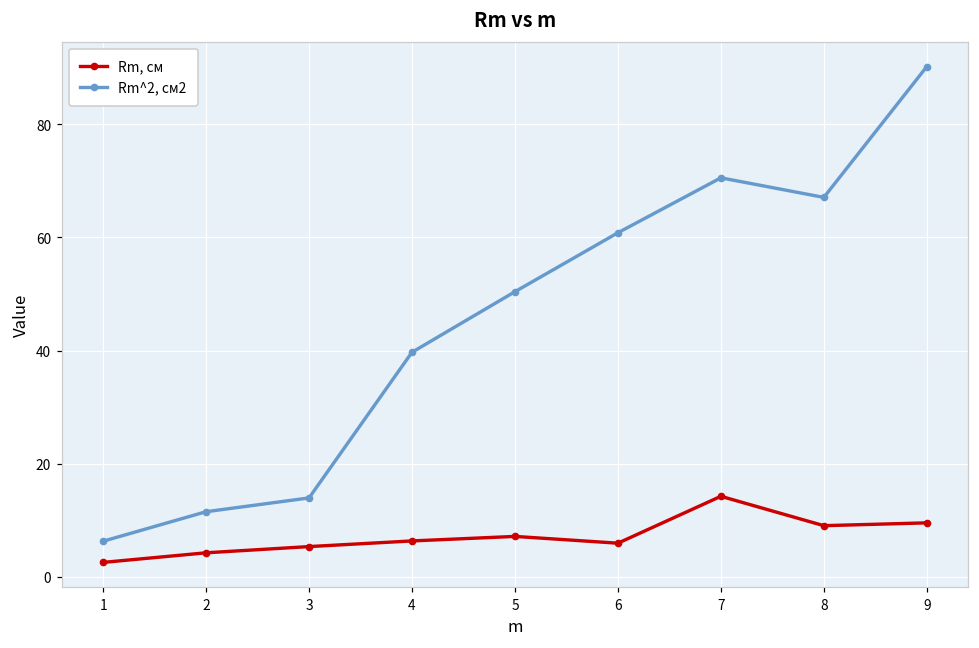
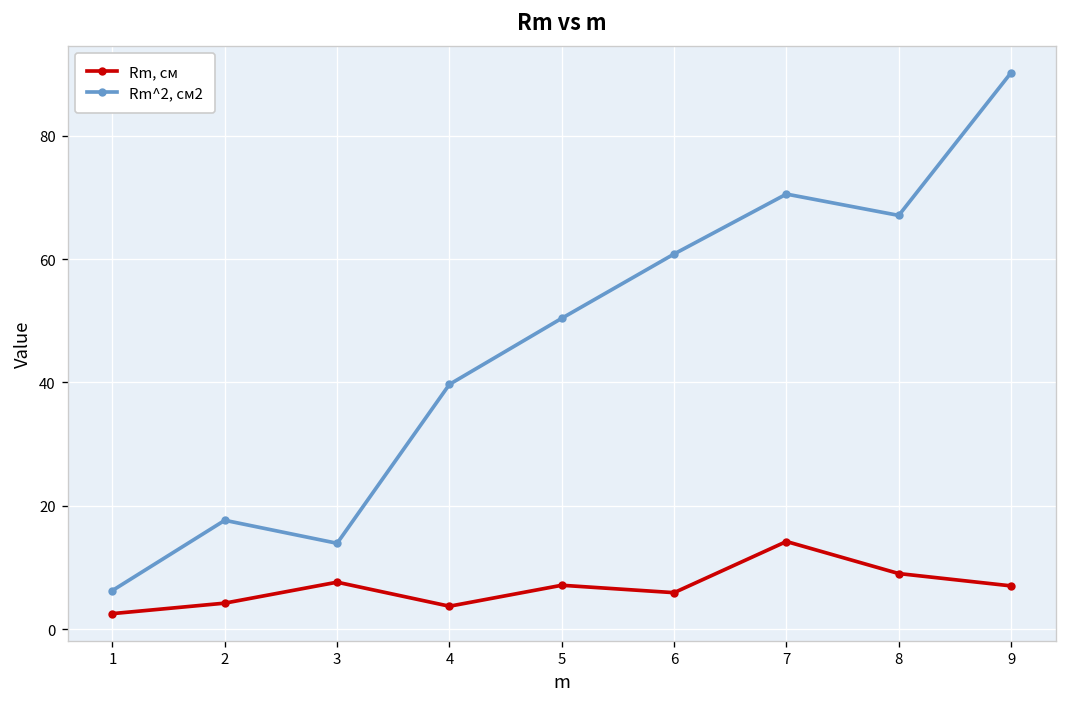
Rm^2, см2, 2: 11 -> 18
Rm, см, 3: 5 -> 8
Rm, см, 4: 6 -> 4
Rm, см, 9: 10 -> 7
